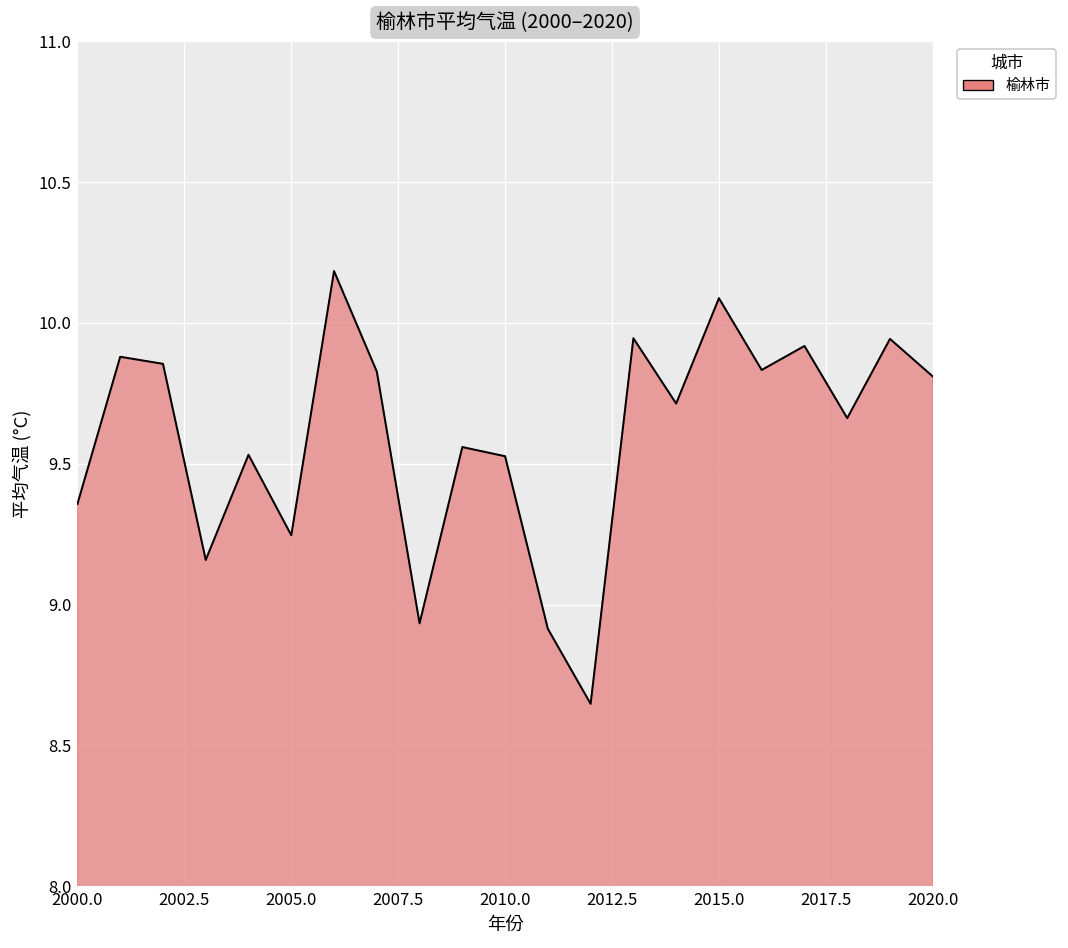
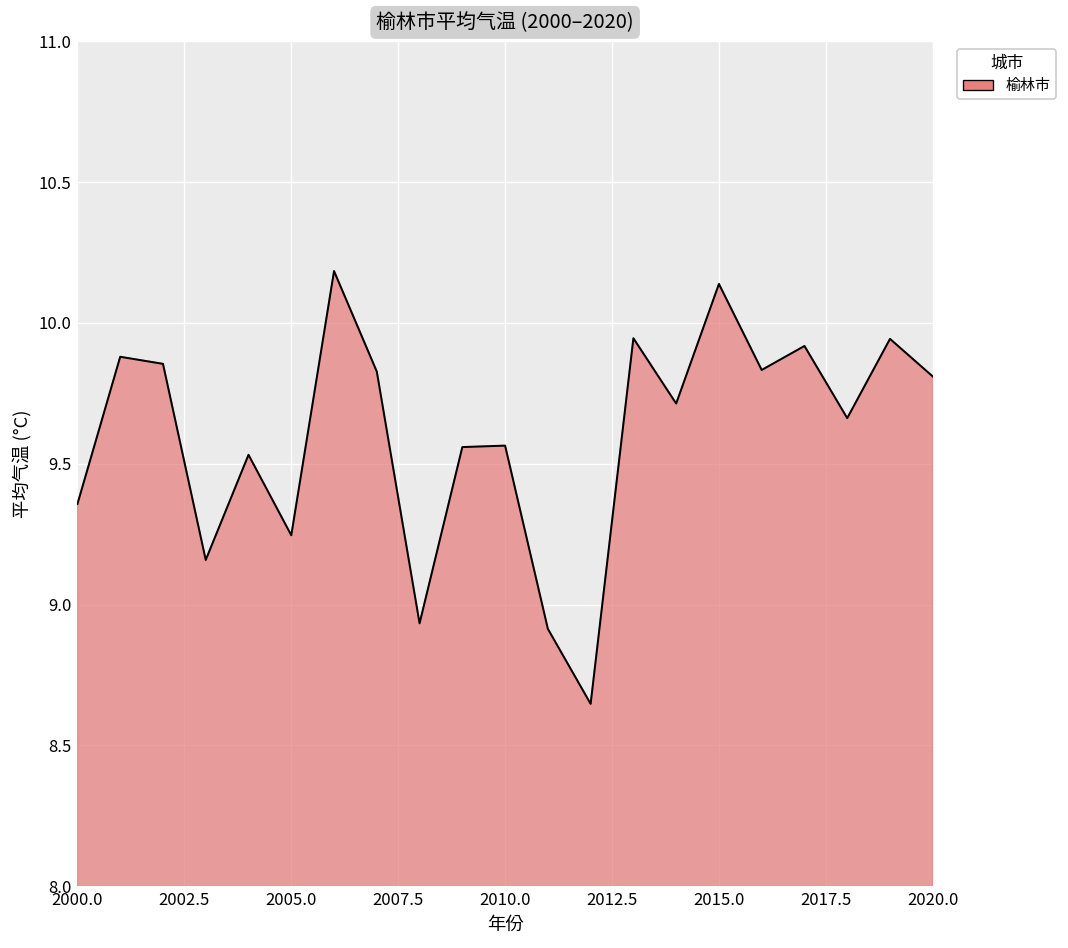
2010.0: 9.53 -> 9.56
2015.0: 10.09 -> 10.14
